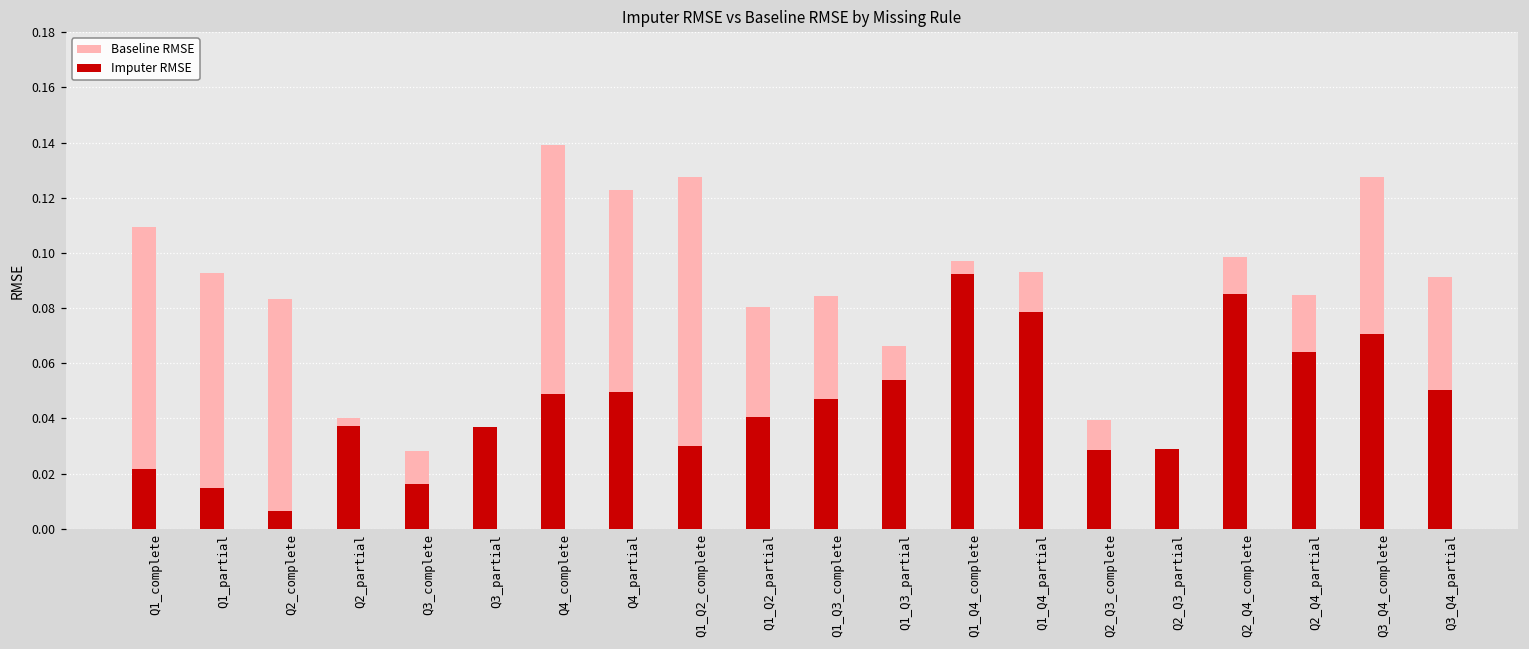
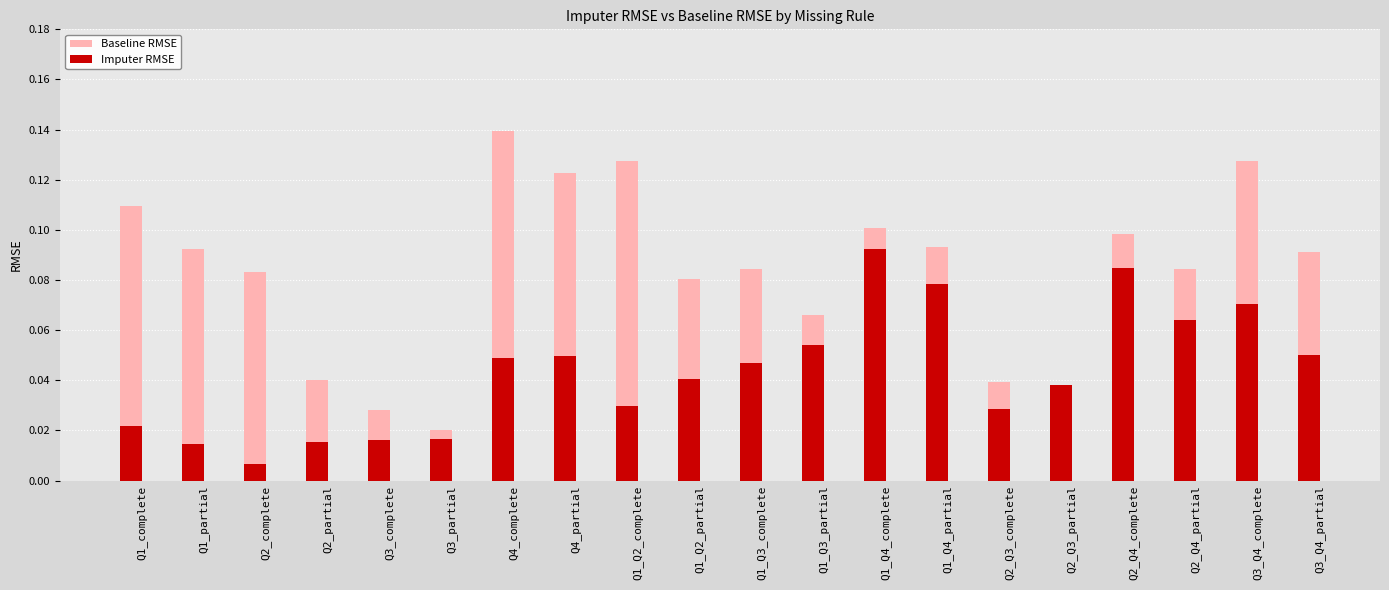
Imputer RMSE, Q2_partial: 0.037 -> 0.015
Imputer RMSE, Q3_partial: 0.037 -> 0.017
Baseline RMSE, Q1_Q4_complete: 0.097 -> 0.101
Imputer RMSE, Q2_Q3_partial: 0.029 -> 0.038
